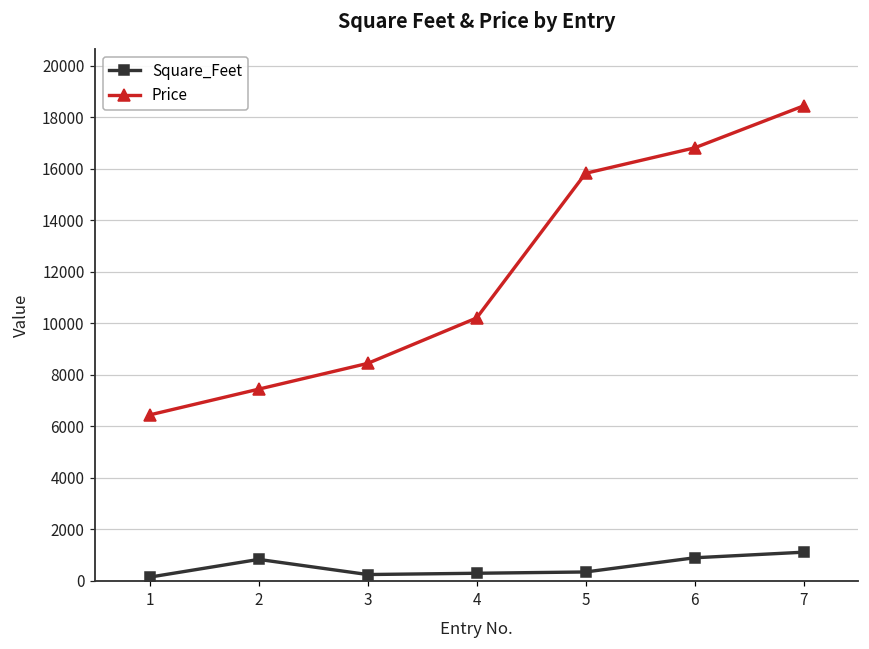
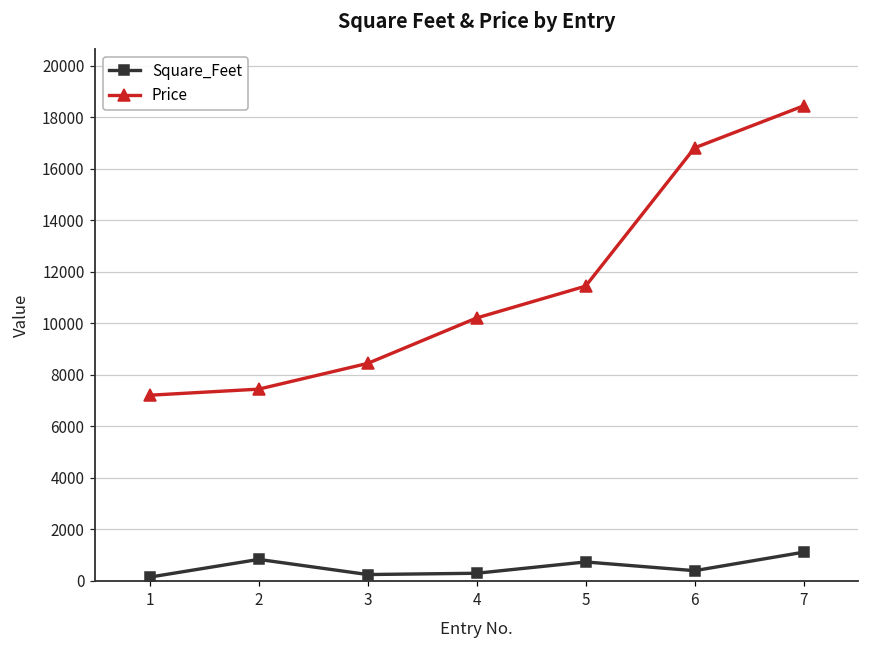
Price, 1: 6500 -> 7200
Square_Feet, 5: 400 -> 700
Price, 5: 15800 -> 11500
Square_Feet, 6: 900 -> 400
